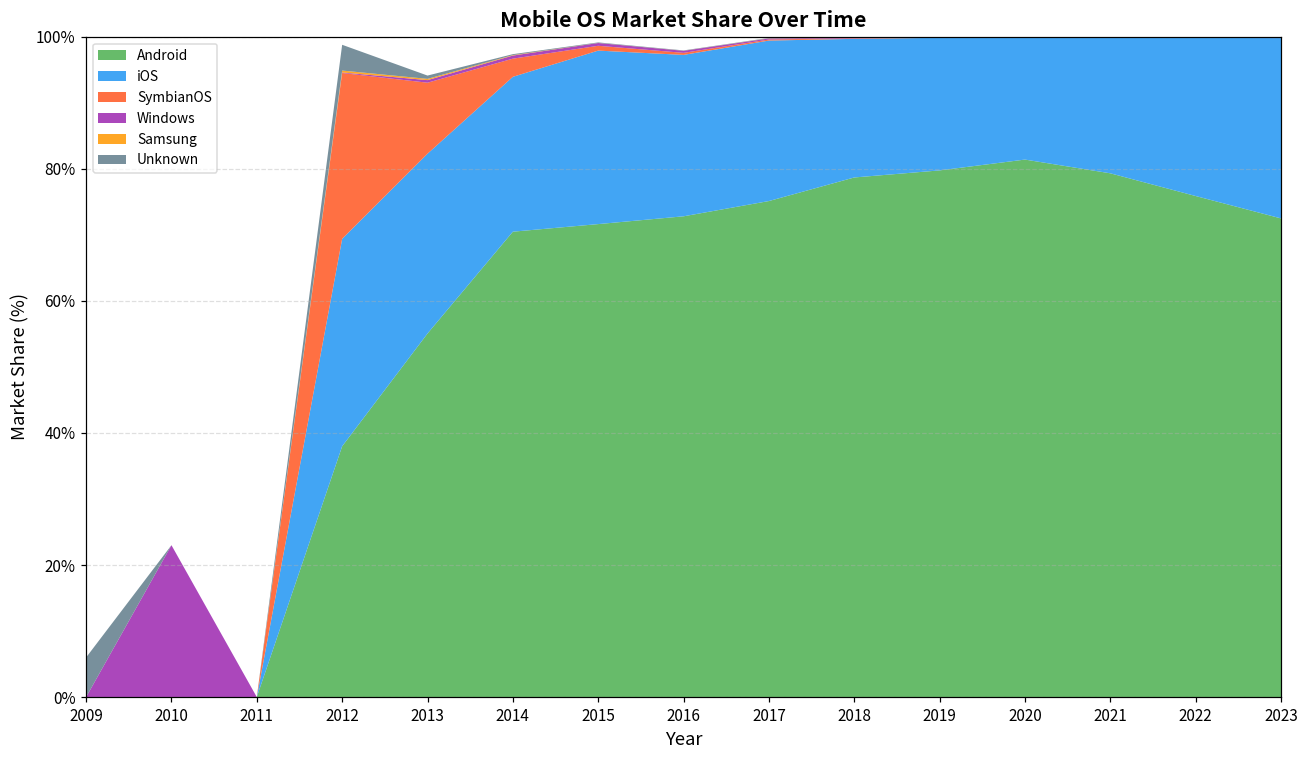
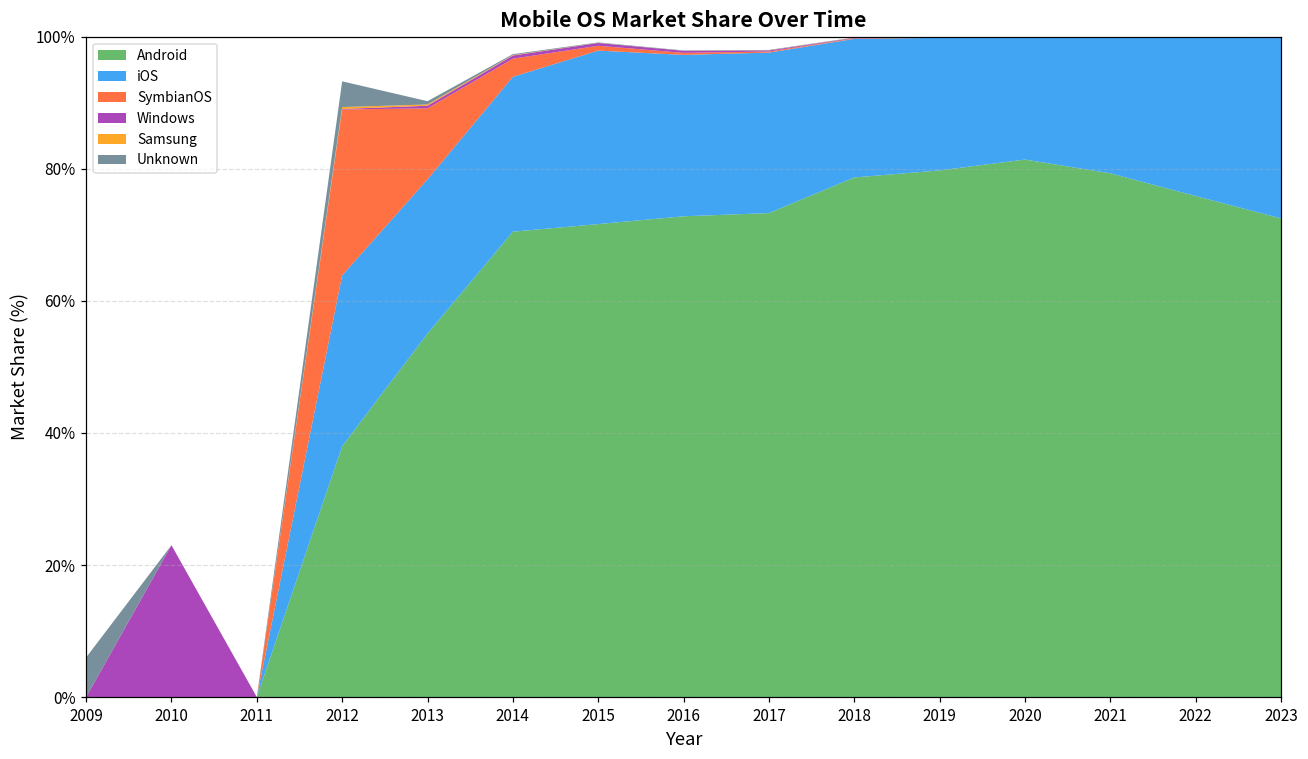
iOS, 2012: 31% -> 26%
iOS, 2013: 27% -> 23%
Android, 2017: 75% -> 73%
